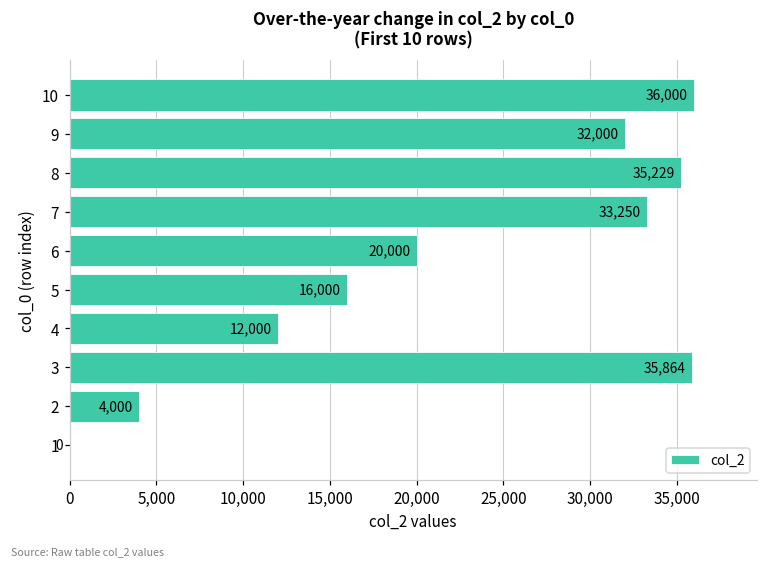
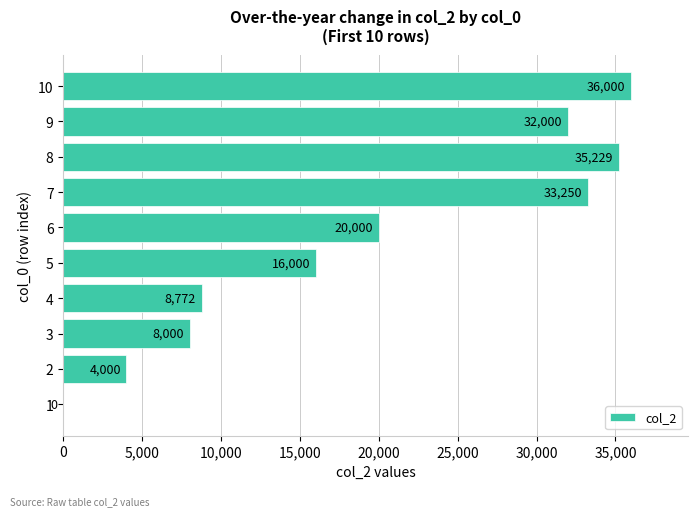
4: 12,000 -> 8,772
3: 35,864 -> 8,000
